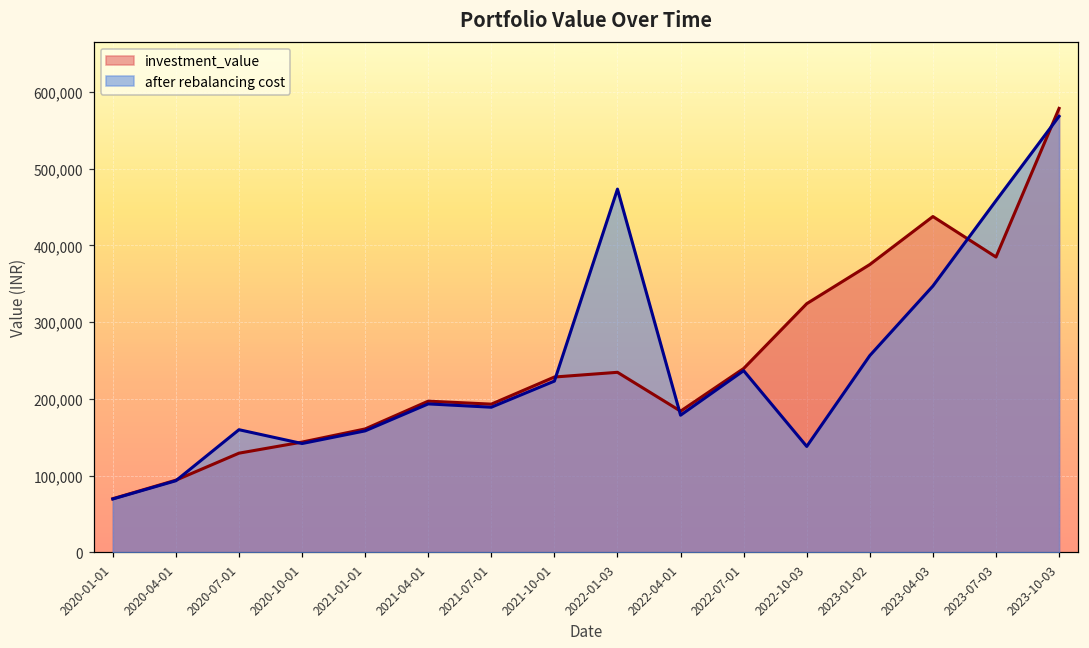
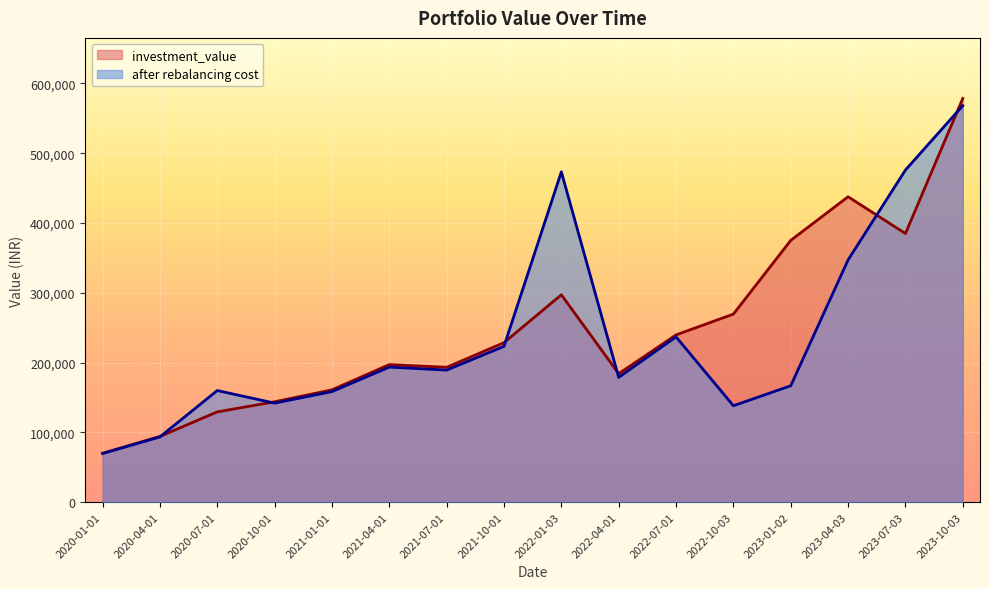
investment_value, 2022-01-03: 230,000 -> 300,000
investment_value, 2022-10-03: 320,000 -> 270,000
after rebalancing cost, 2023-01-02: 260,000 -> 170,000
after rebalancing cost, 2023-07-03: 460,000 -> 480,000
